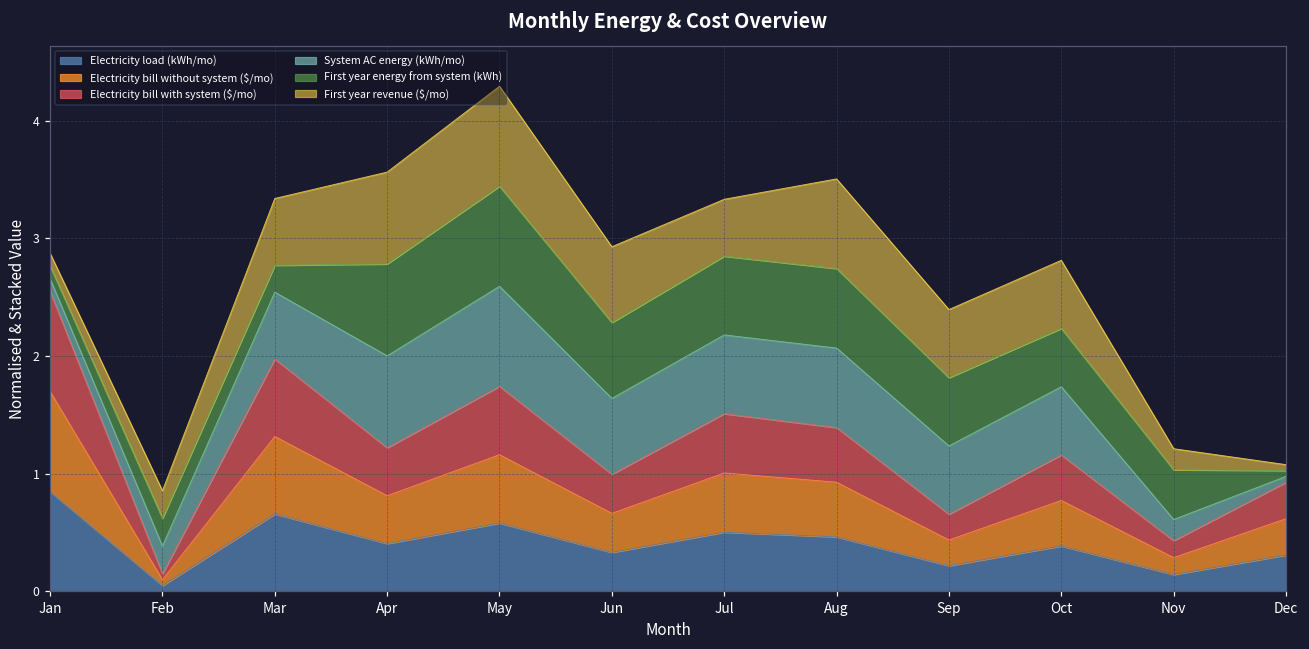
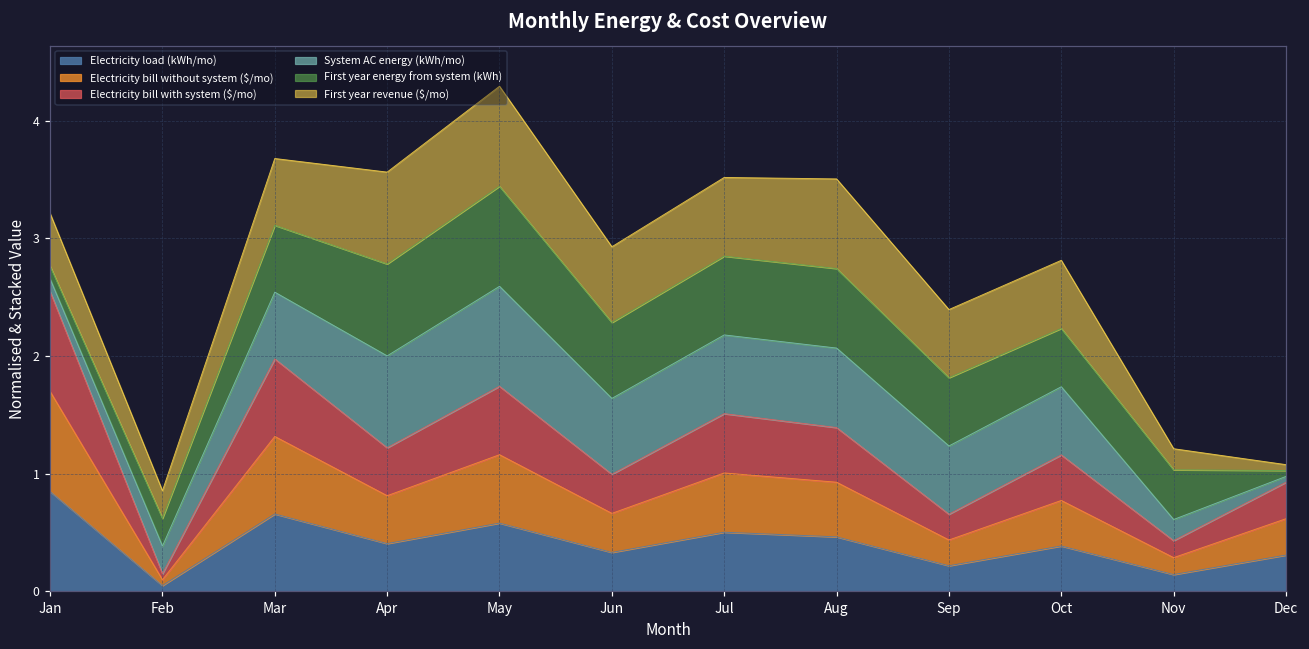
First year revenue ($/mo), Jan: 0.11 -> 0.45
First year energy from system (kWh), Mar: 0.23 -> 0.57
First year revenue ($/mo), Jul: 0.48 -> 0.67
